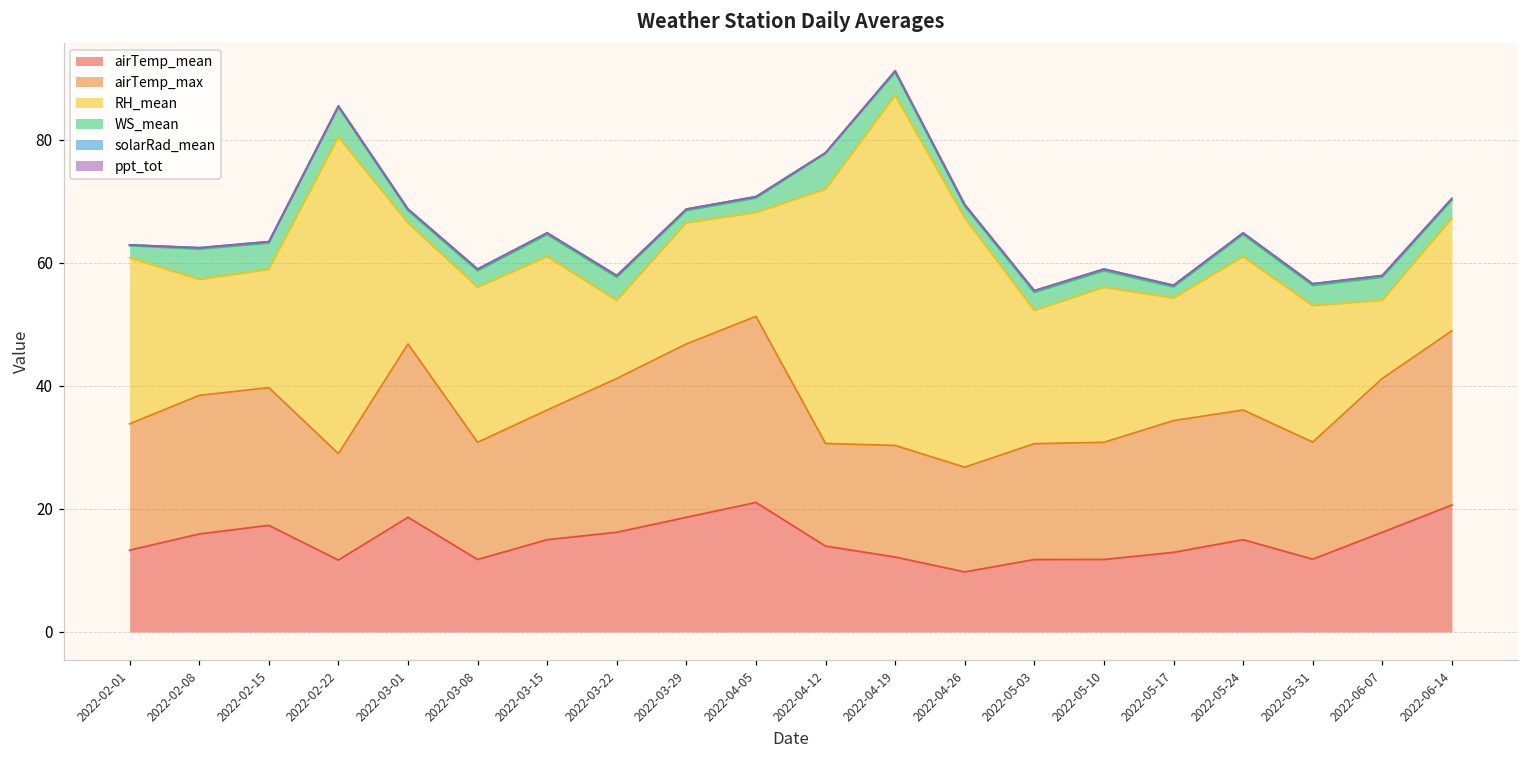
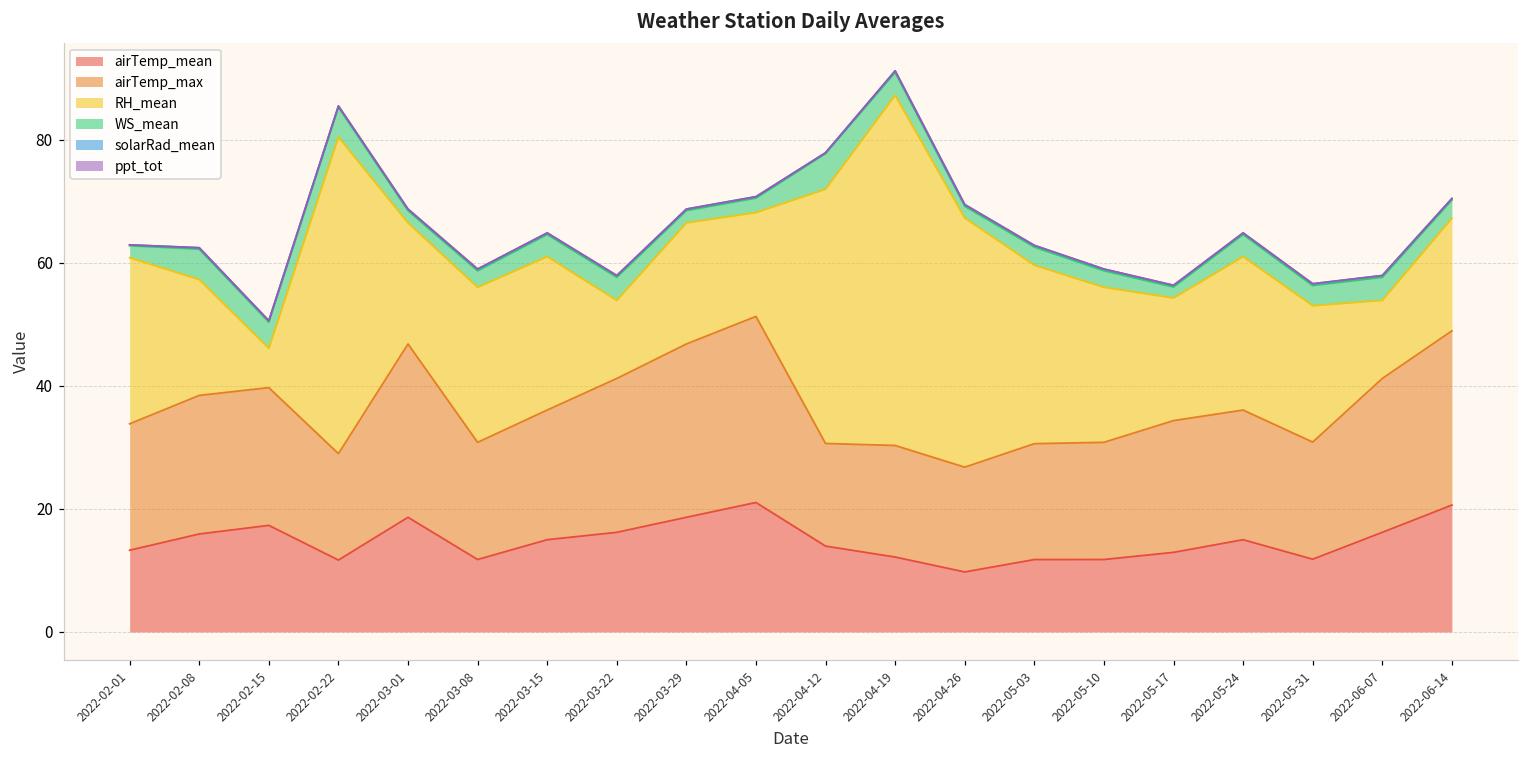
RH_mean, 2022-02-15: 19 -> 6
RH_mean, 2022-05-03: 22 -> 29
